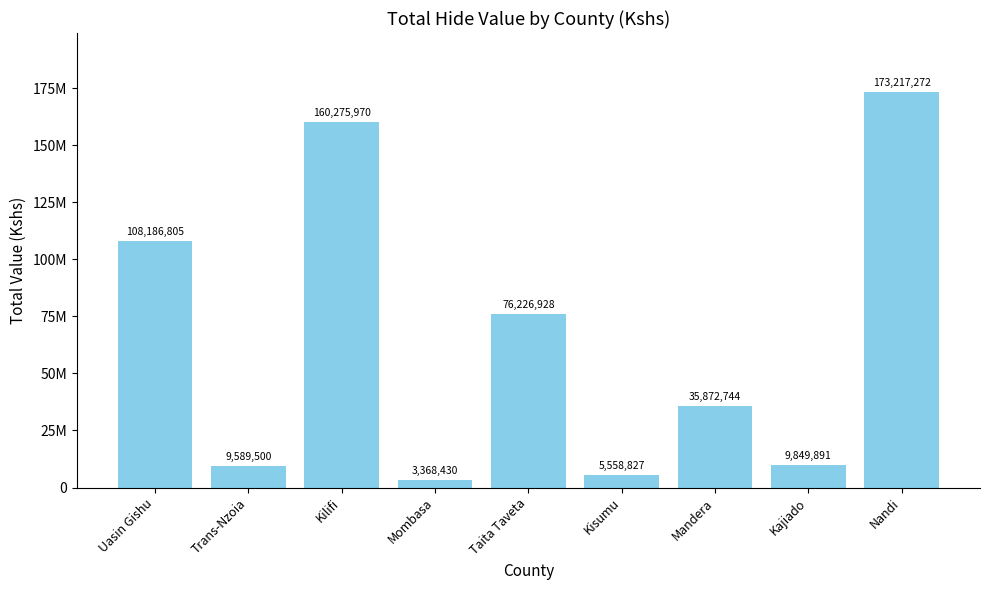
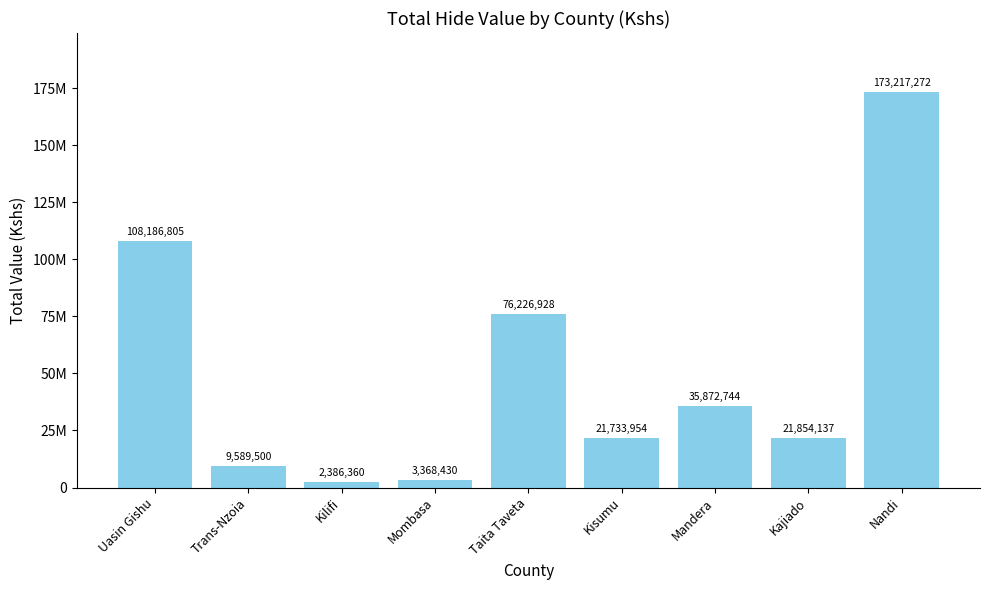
Kilifi: 160,275,970 -> 2,386,360
Kisumu: 5,558,827 -> 21,733,954
Kajiado: 9,849,891 -> 21,854,137
